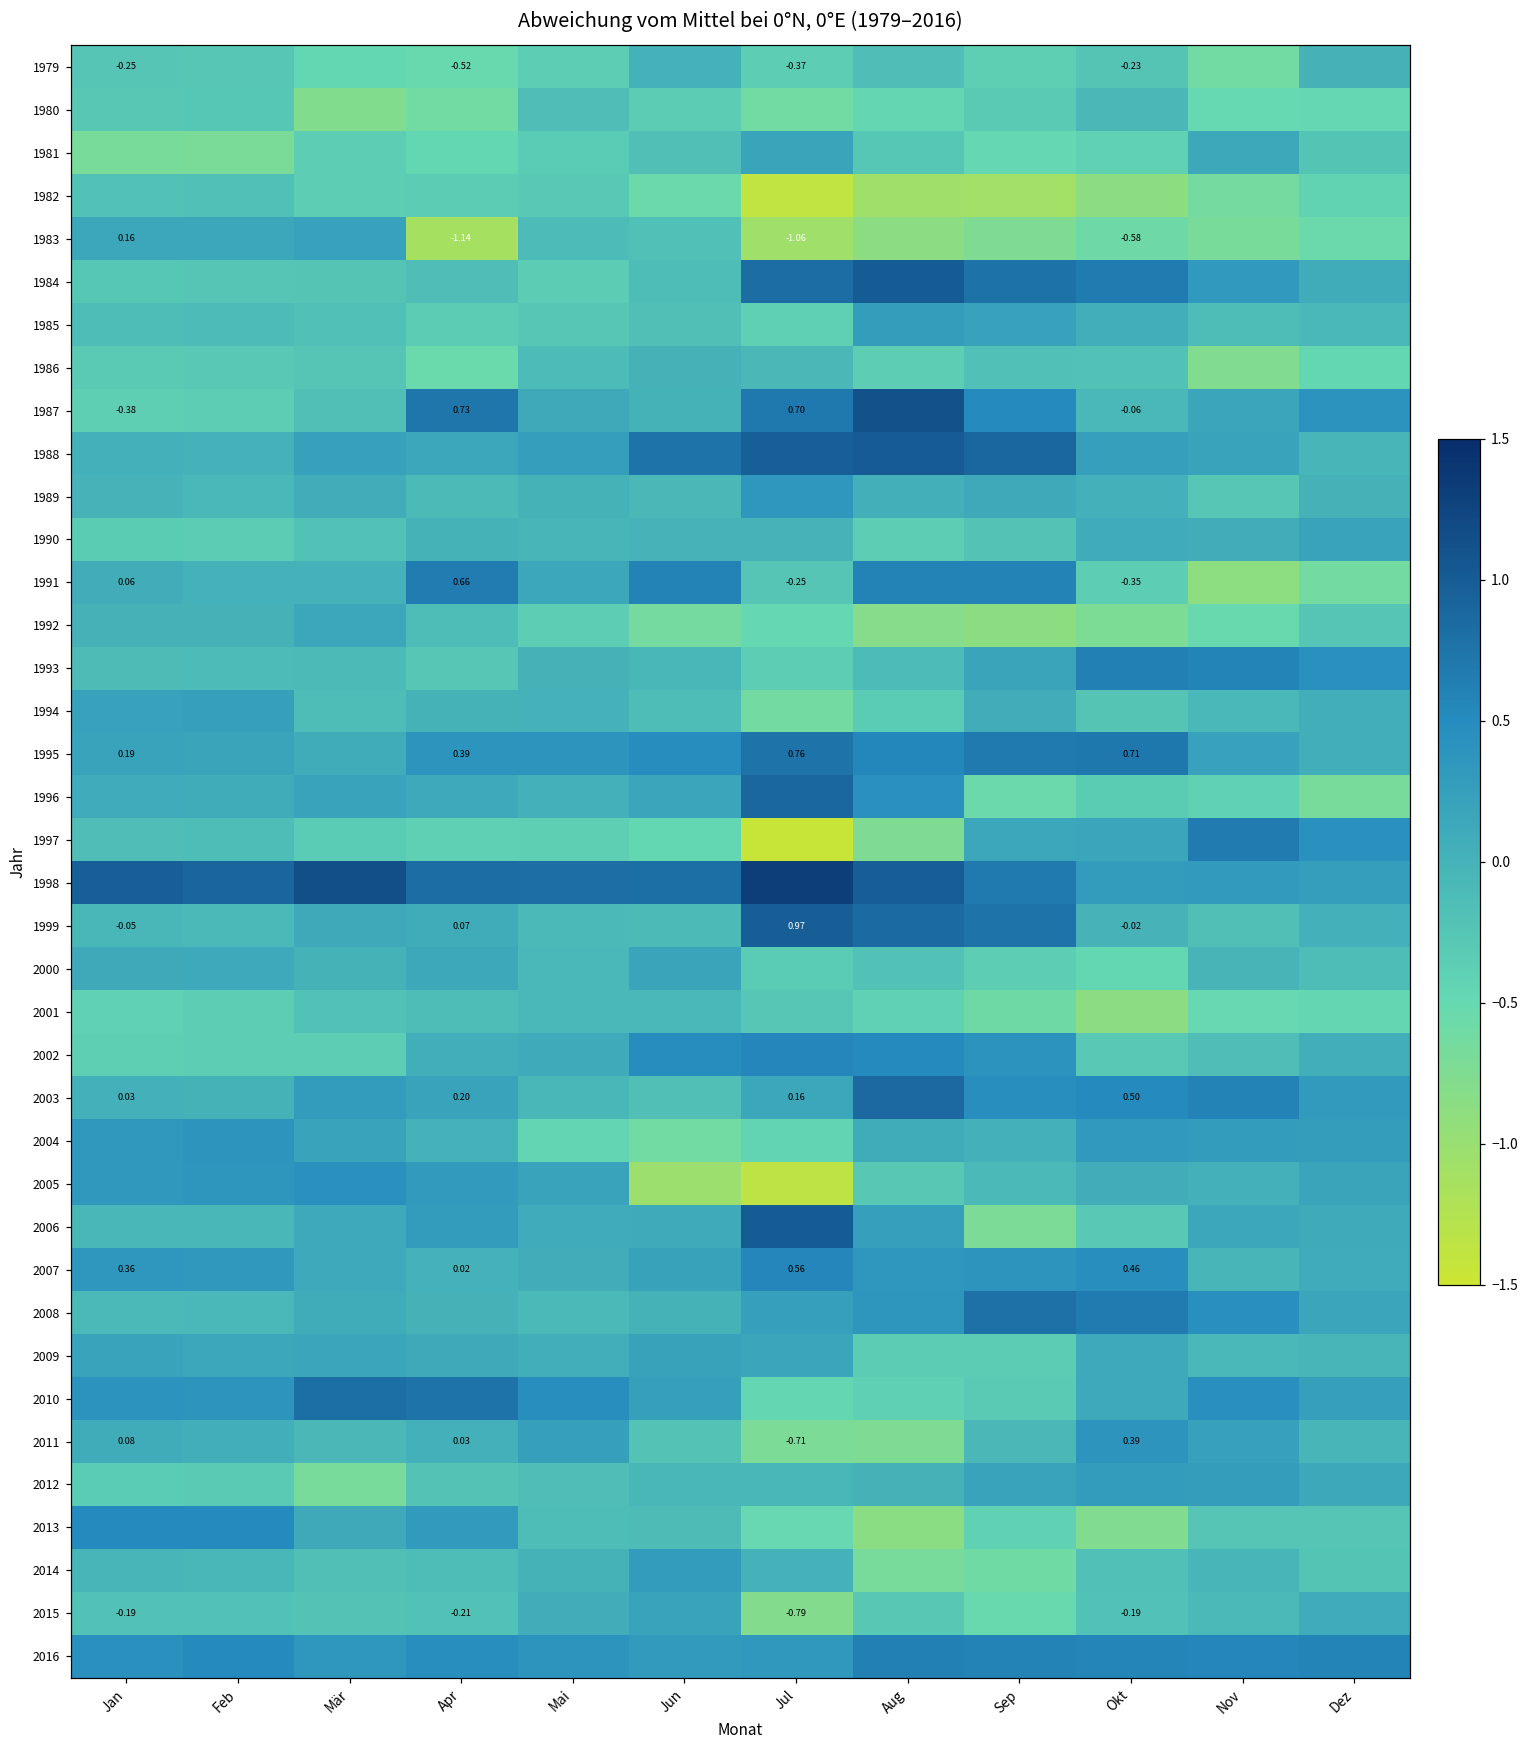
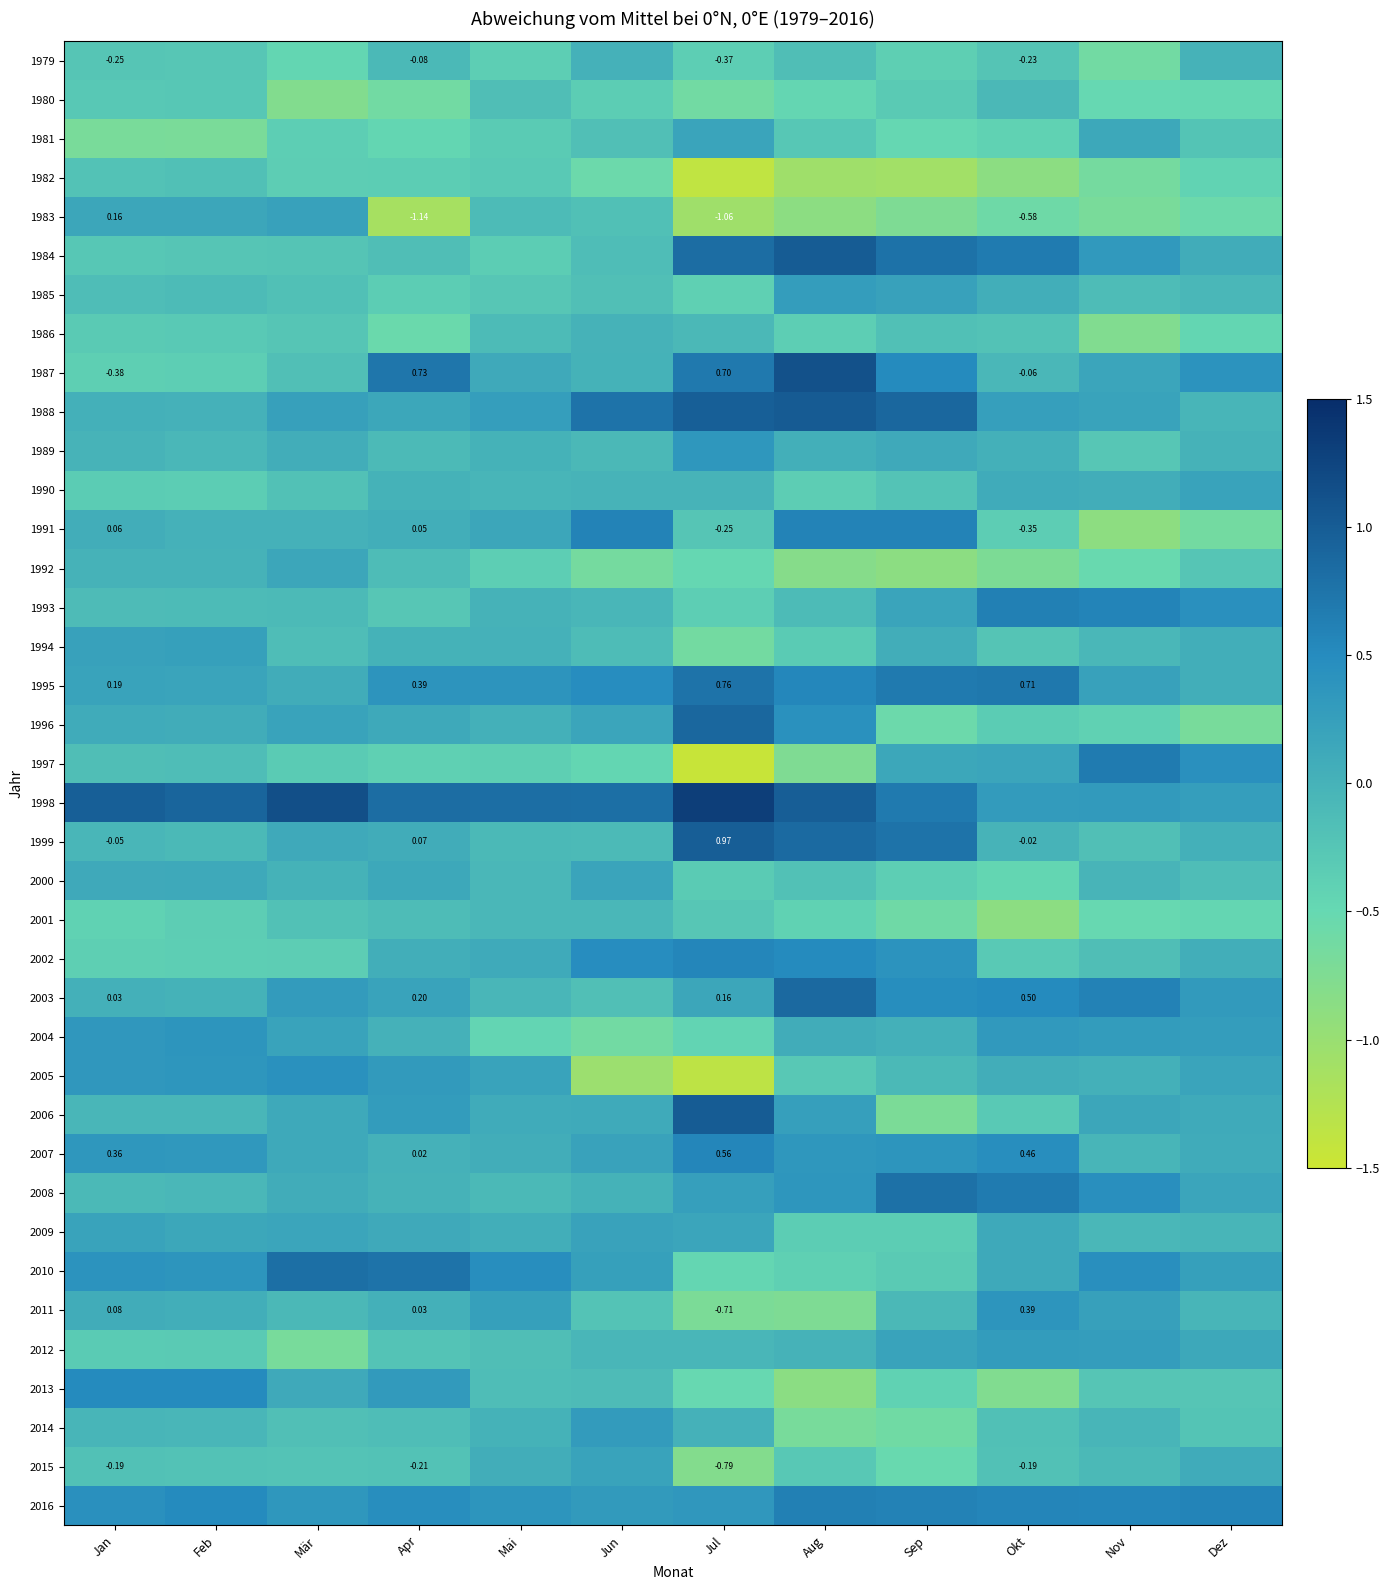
1979, Apr: -0.52 -> -0.08
1991, Apr: 0.66 -> 0.05
